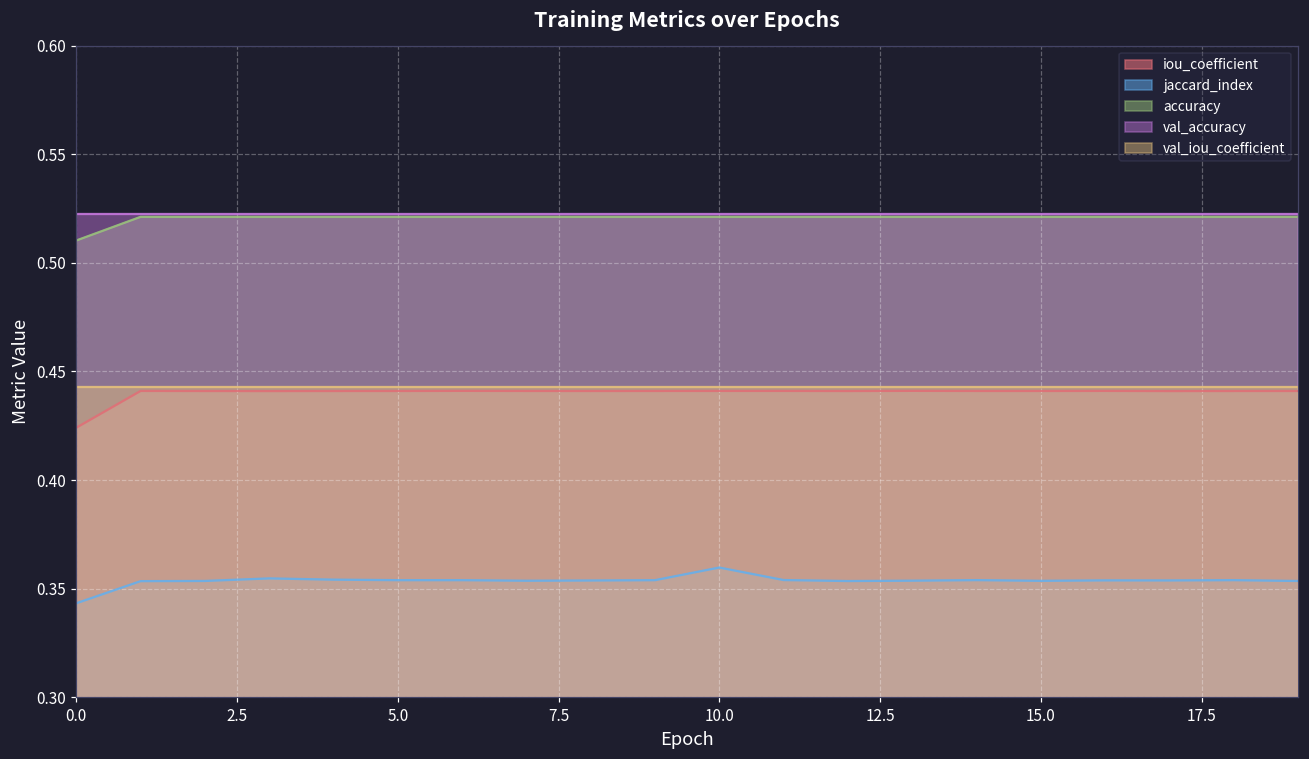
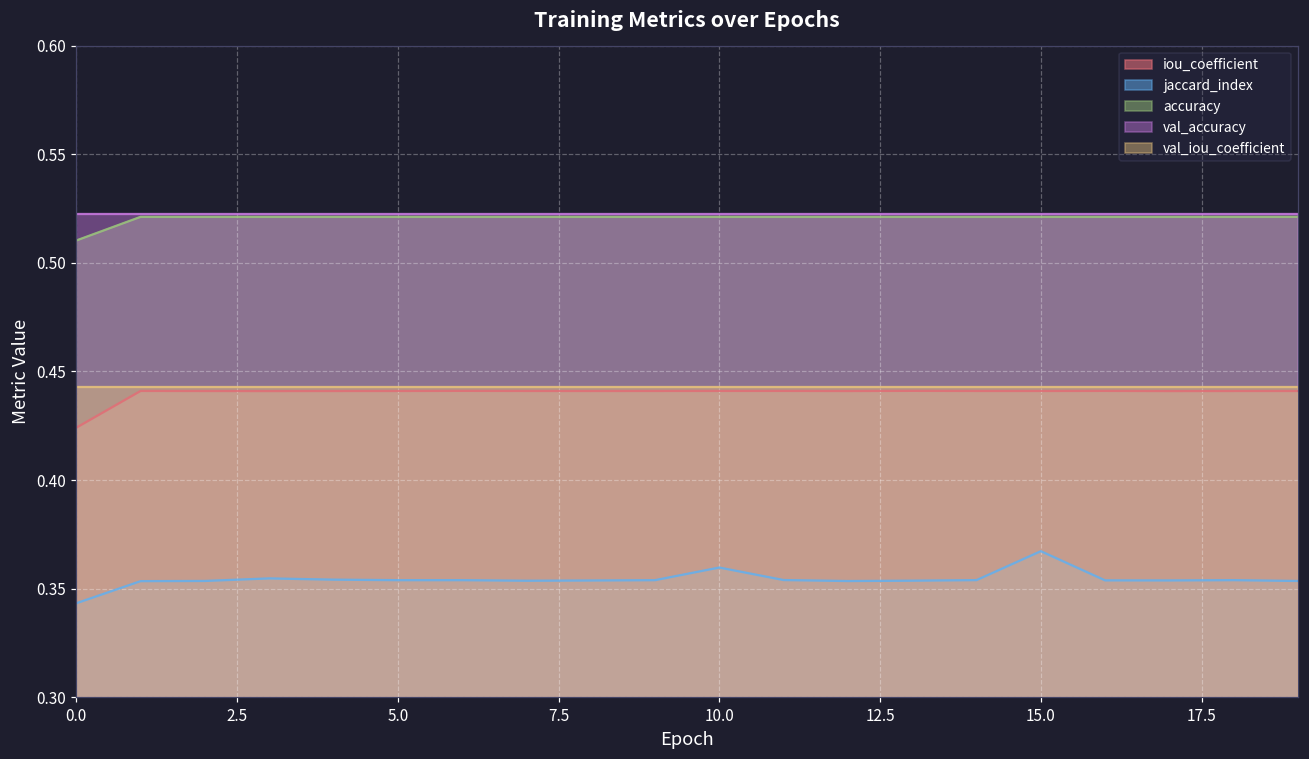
jaccard_index, 15.0: 0.354 -> 0.367
